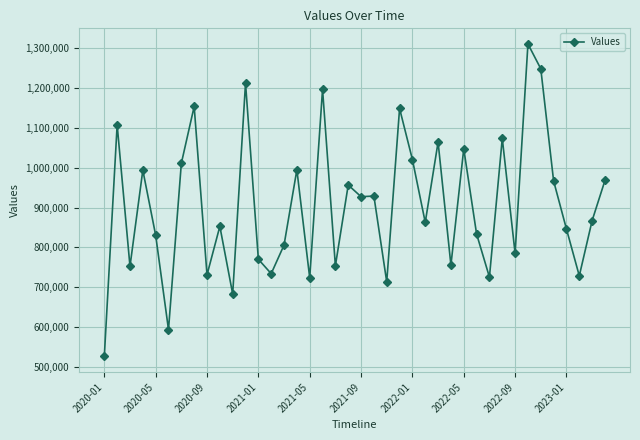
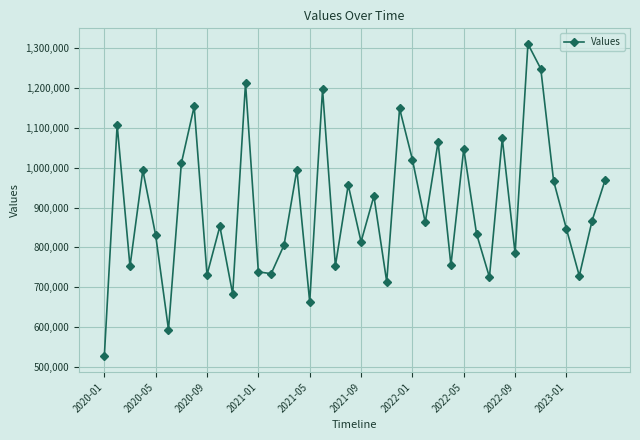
2021-01: 770,000 -> 740,000
2021-05: 720,000 -> 660,000
2021-09: 930,000 -> 810,000
